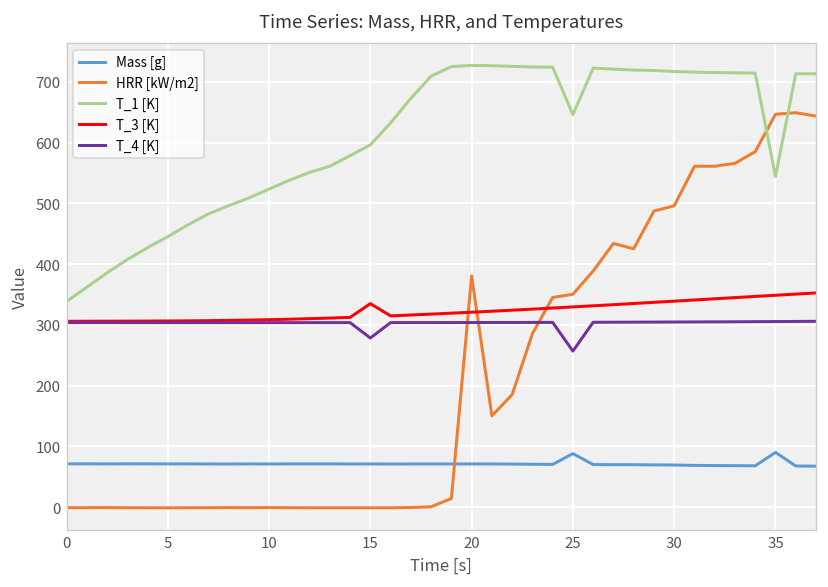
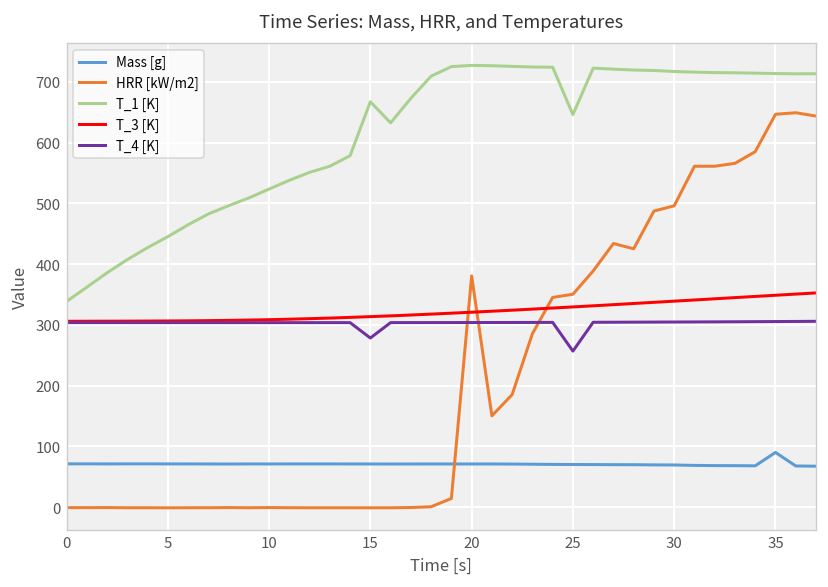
T_1 [K], 15: 600 -> 670
T_3 [K], 15: 330 -> 310
Mass [g], 25: 90 -> 70
T_1 [K], 35: 540 -> 710
